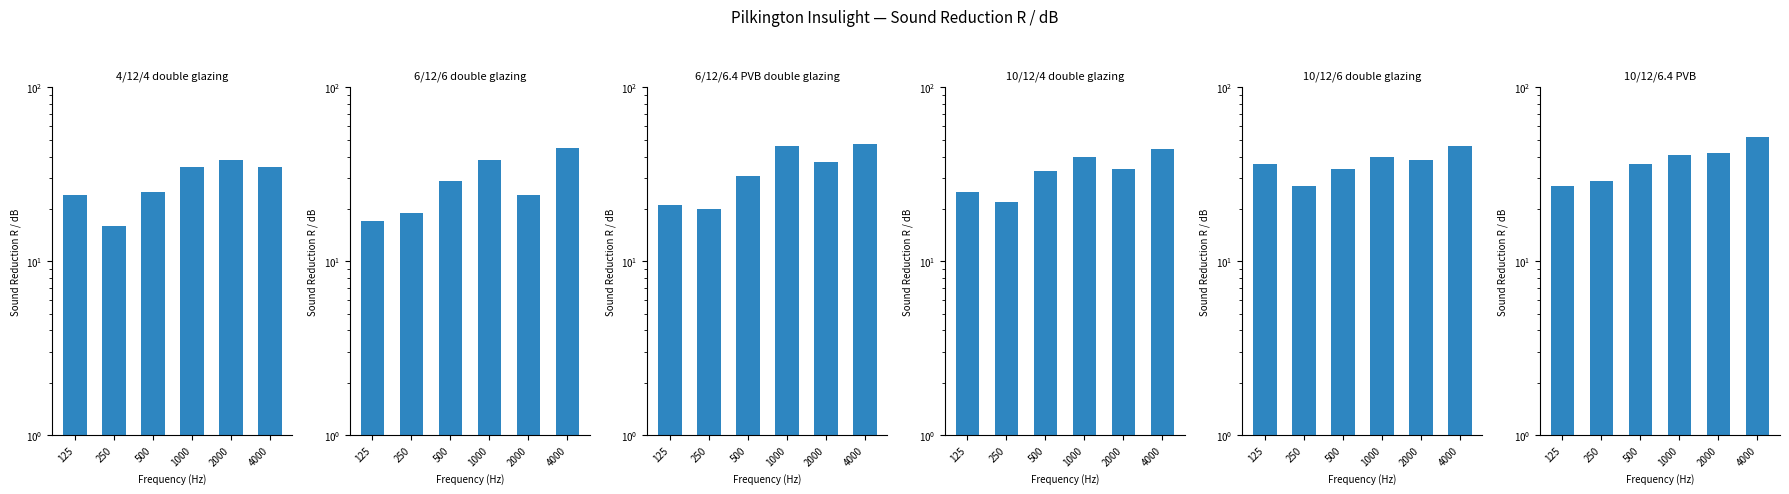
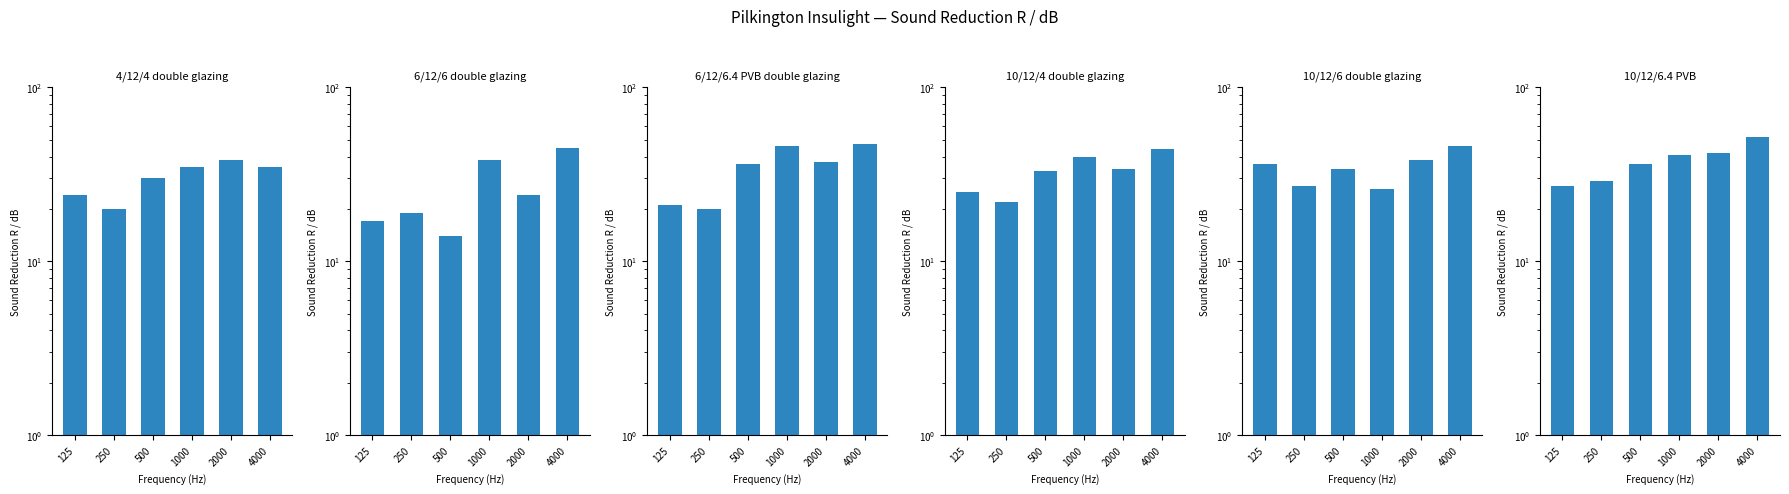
4/12/4 double glazing, 250: 16 -> 20
4/12/4 double glazing, 500: 25 -> 30
6/12/6 double glazing, 500: 29 -> 14
6/12/6.4 PVB double glazing, 500: 31 -> 36
10/12/6 double glazing, 1000: 40 -> 26
